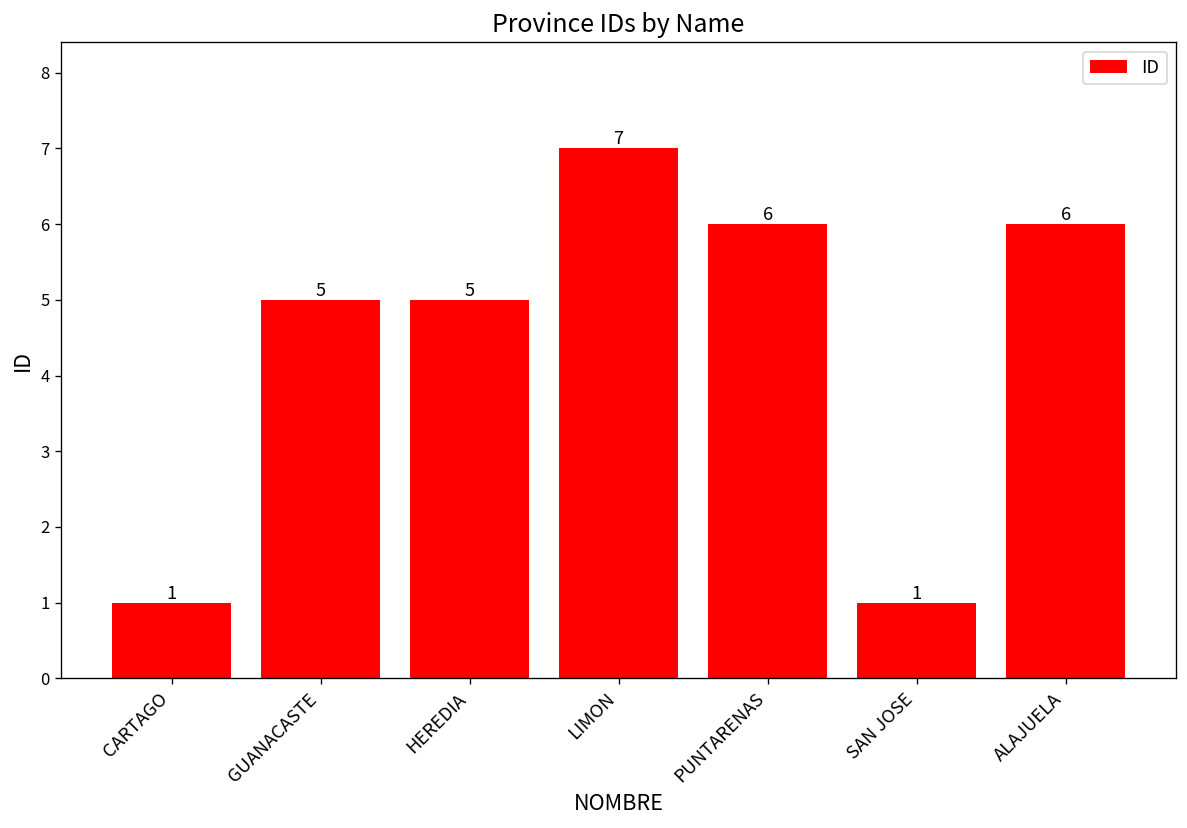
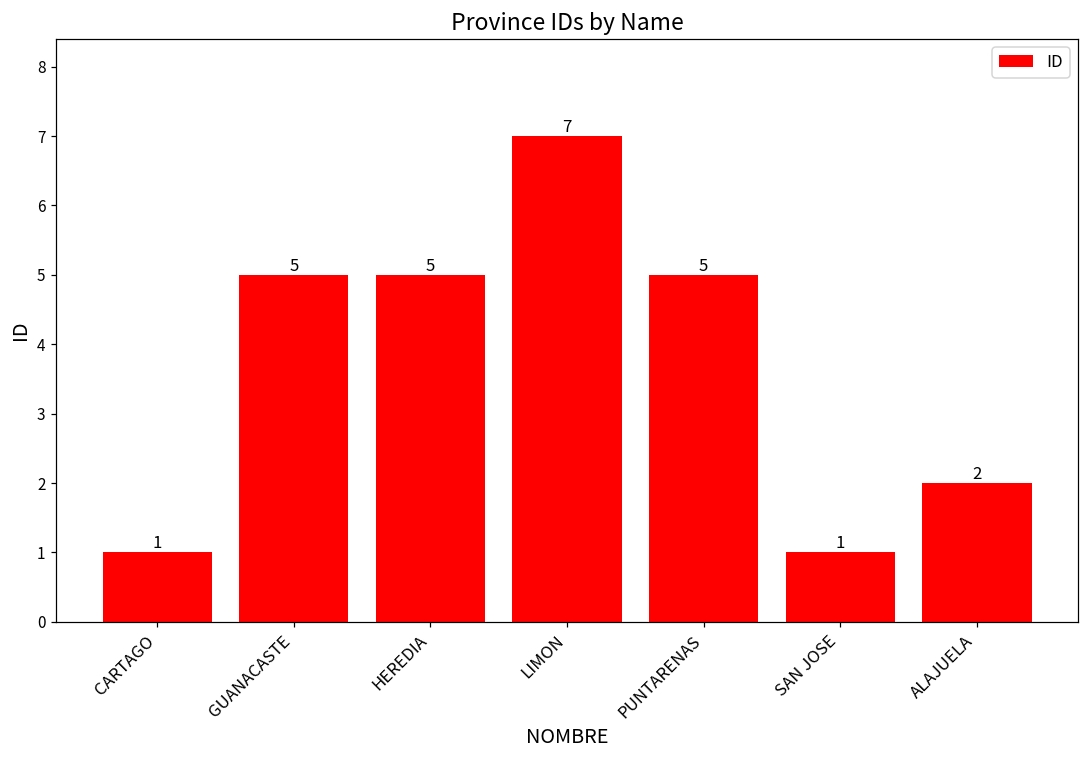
PUNTARENAS: 6 -> 5
ALAJUELA: 6 -> 2
